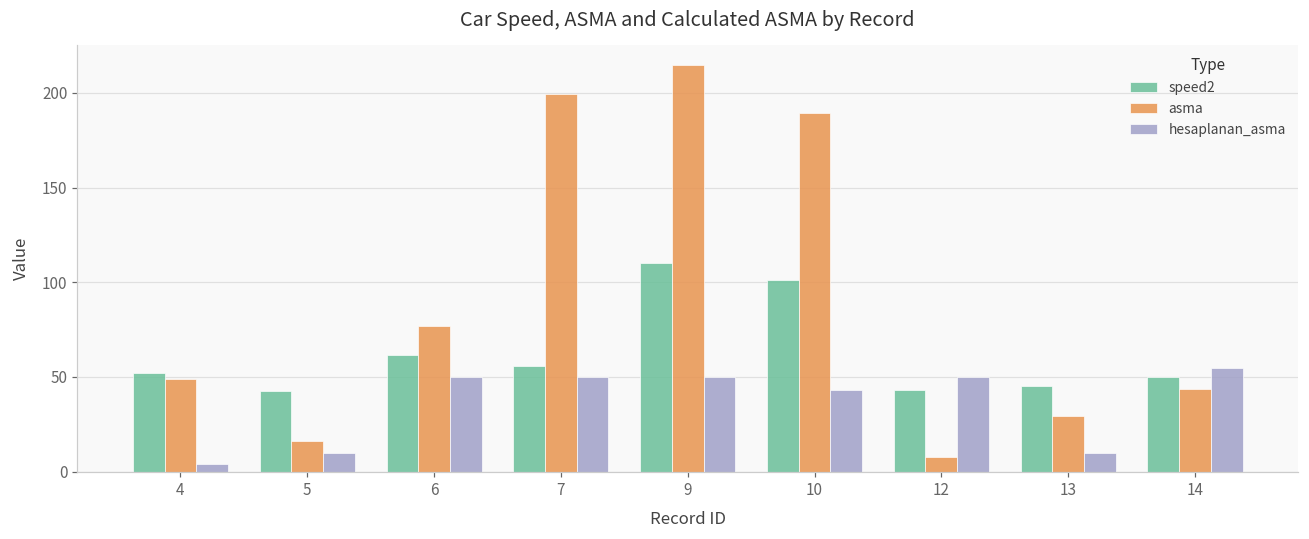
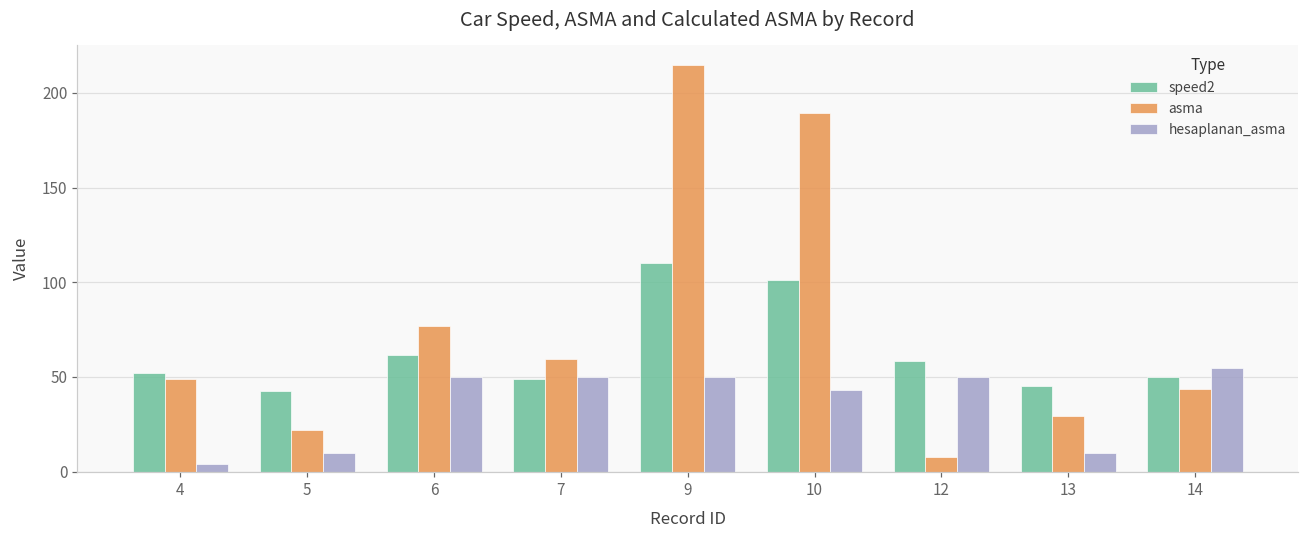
asma, 5: 16 -> 22
speed2, 7: 56 -> 49
asma, 7: 200 -> 60
speed2, 12: 43 -> 58
